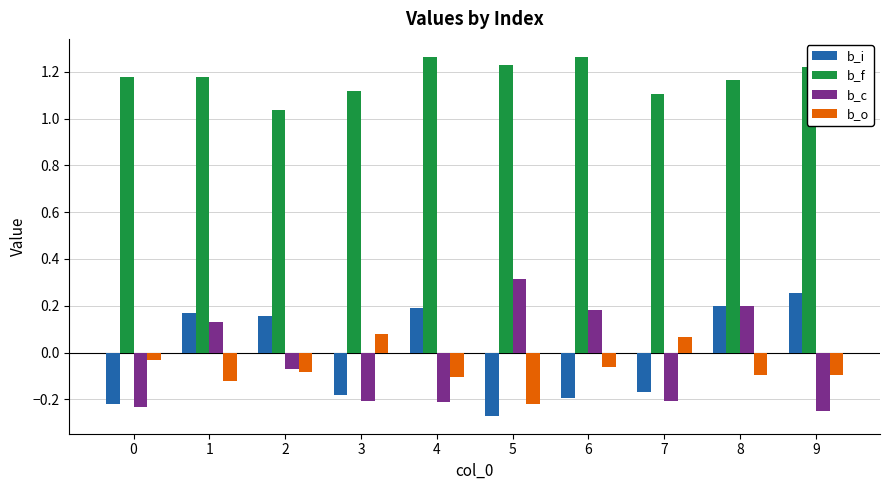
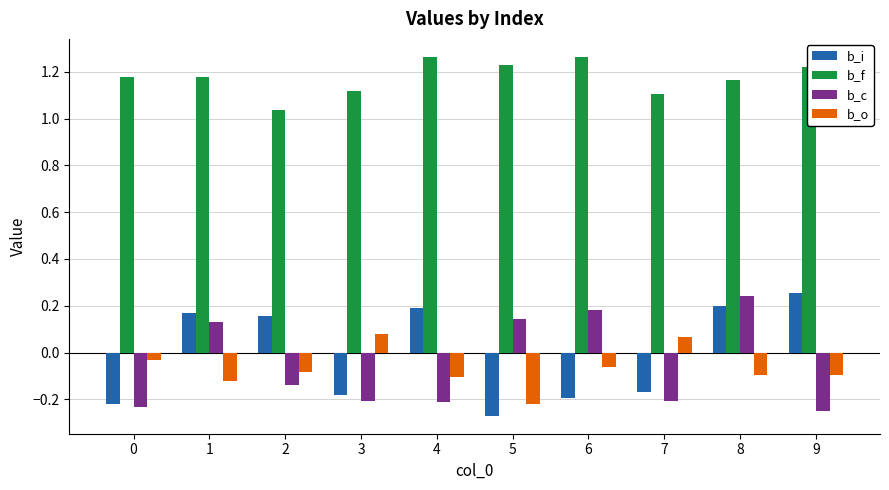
b_c, 2: -0.07 -> -0.14
b_c, 5: 0.31 -> 0.14
b_c, 8: 0.20 -> 0.24
